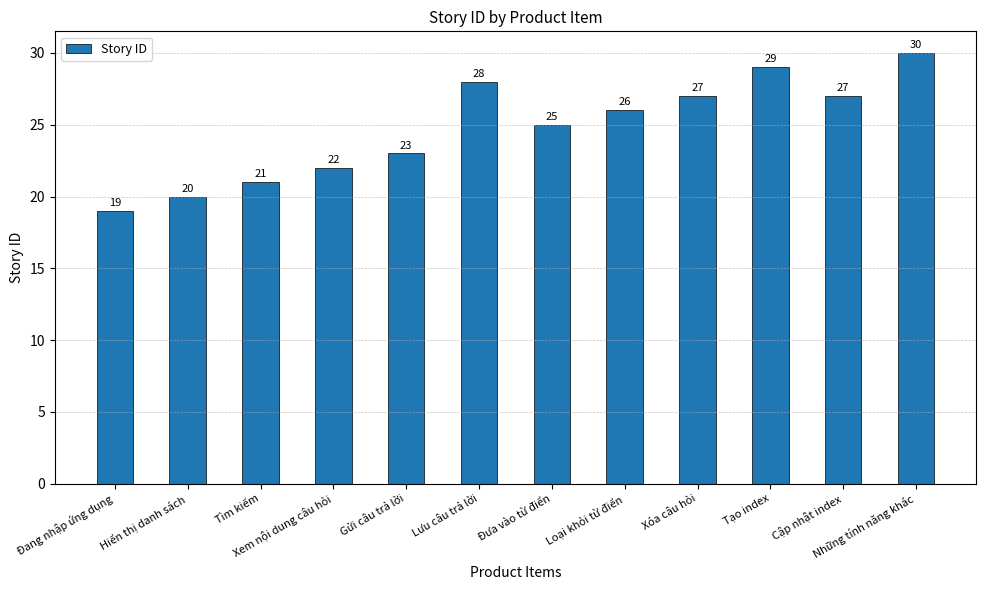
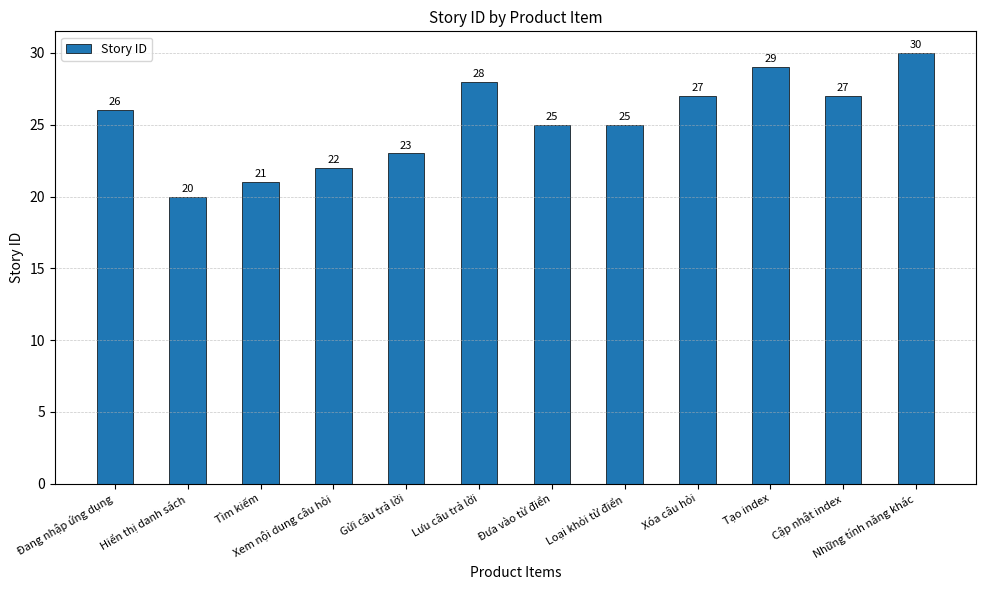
Đang nhập ứng dụng: 19 -> 26
Loại khỏi từ điển: 26 -> 25
